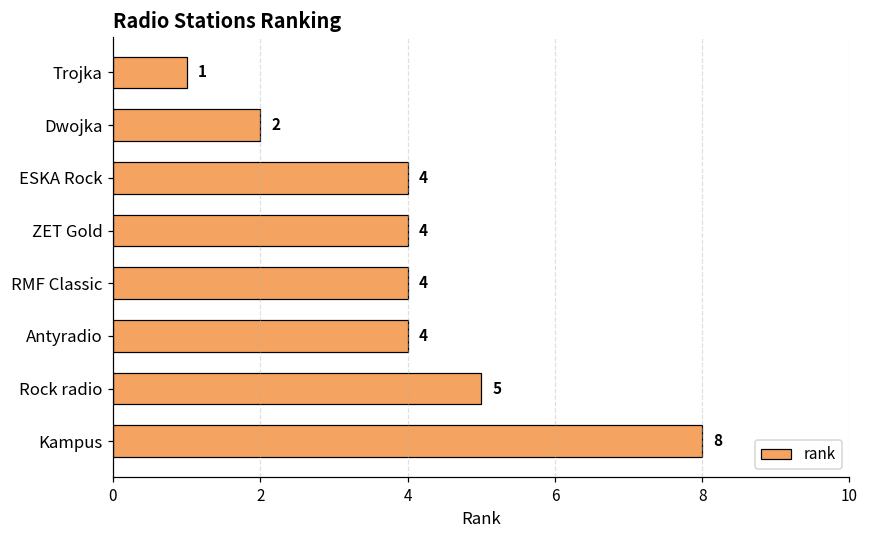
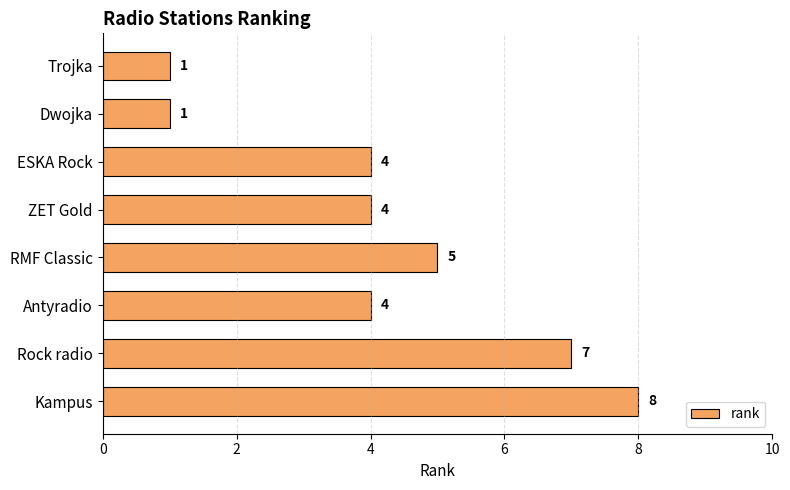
Dwojka: 2 -> 1
RMF Classic: 4 -> 5
Rock radio: 5 -> 7
